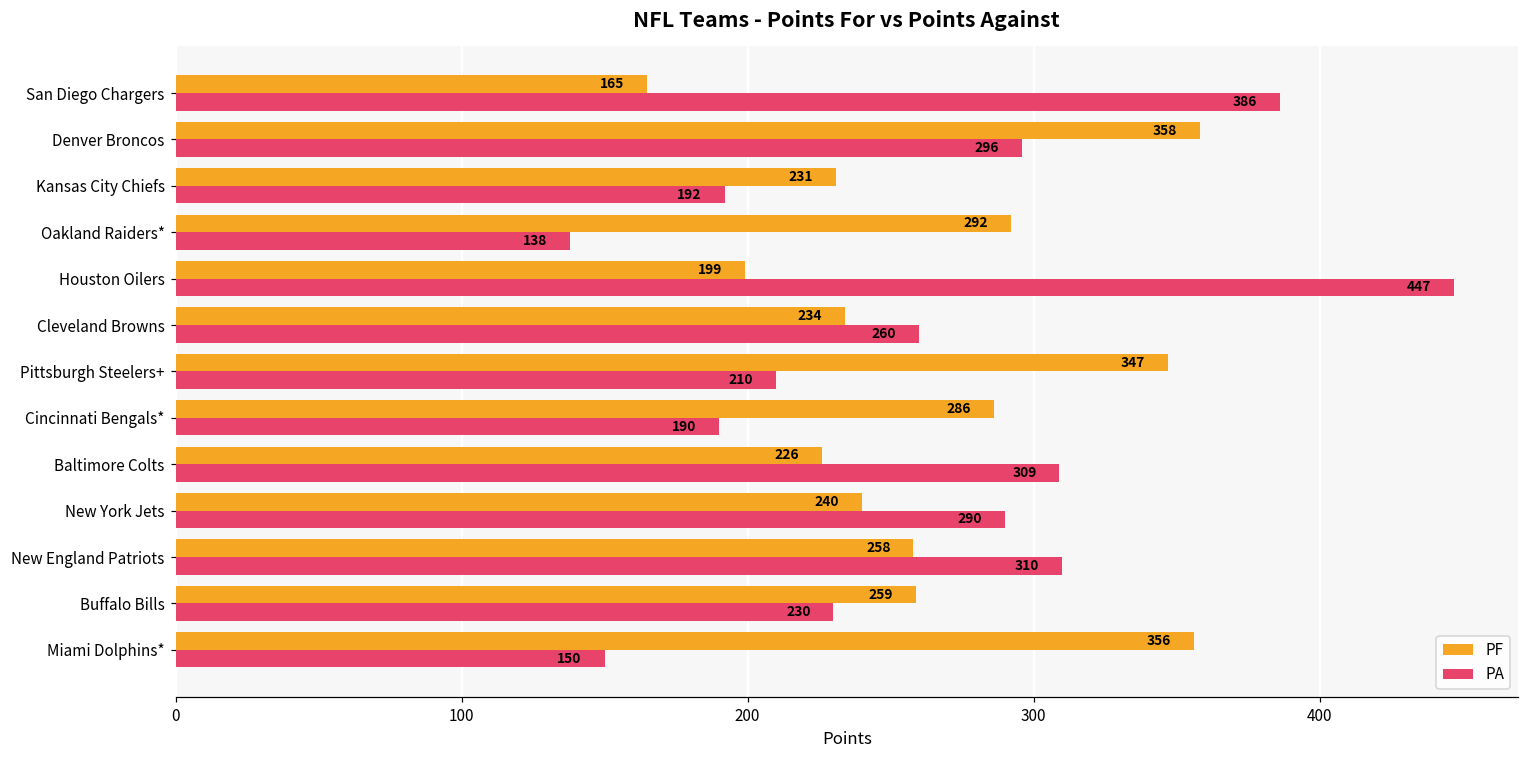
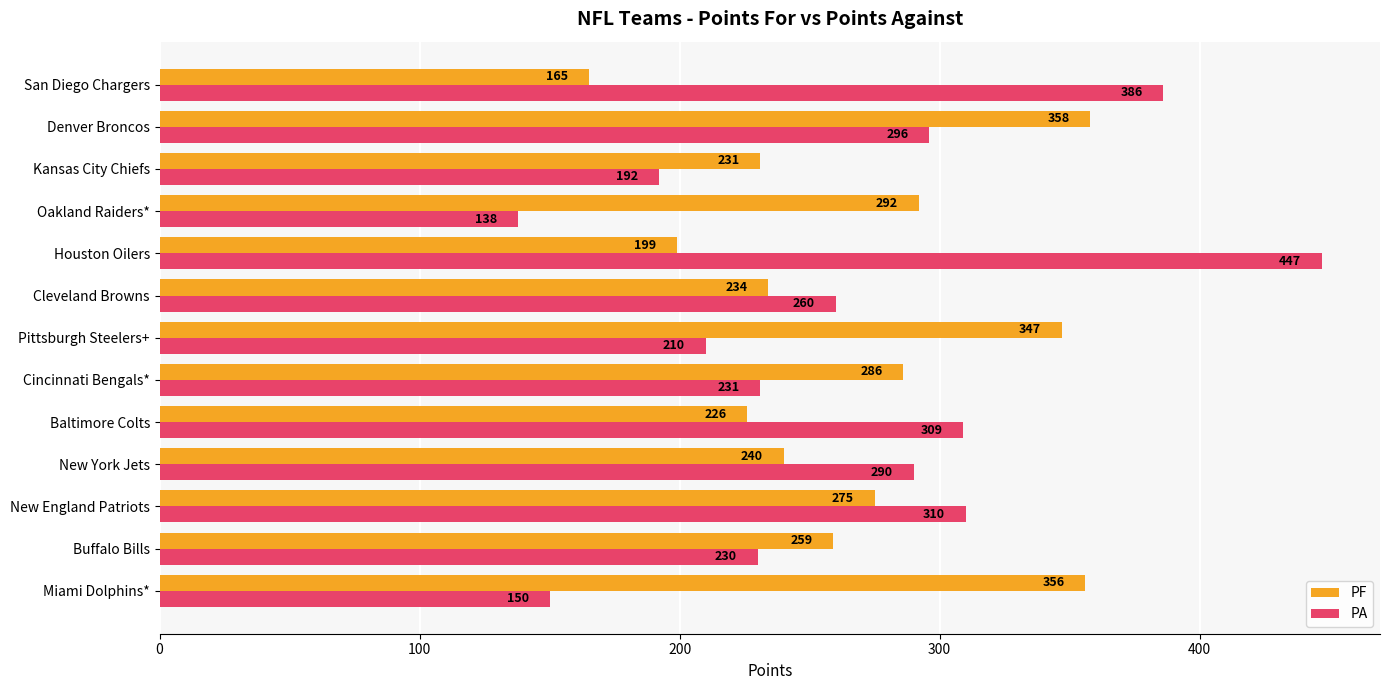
PA, Cincinnati Bengals*: 190 -> 231
PF, New England Patriots: 258 -> 275
